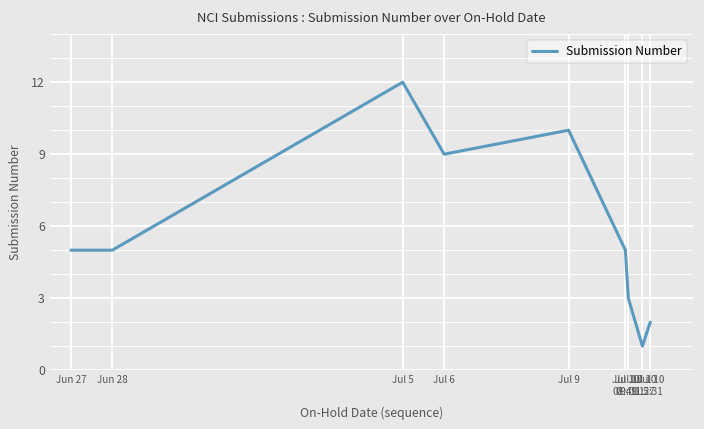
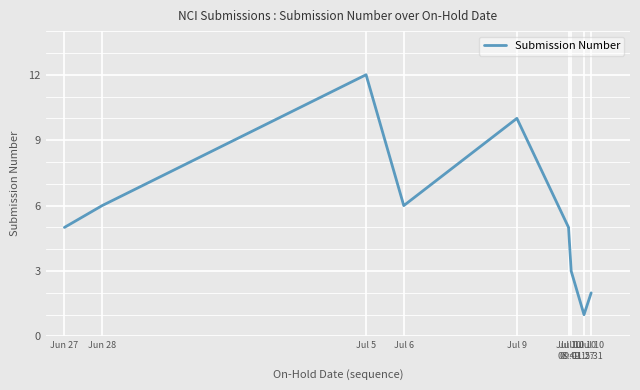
Jun 28: 5 -> 6
Jul 6: 9 -> 6
